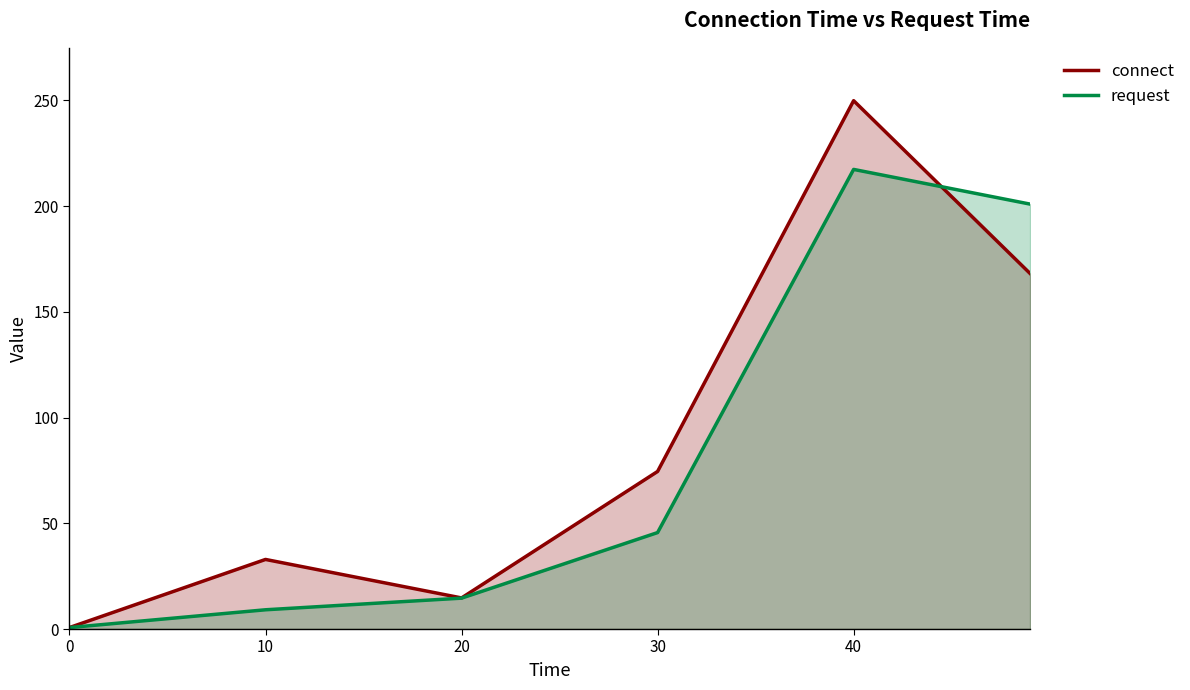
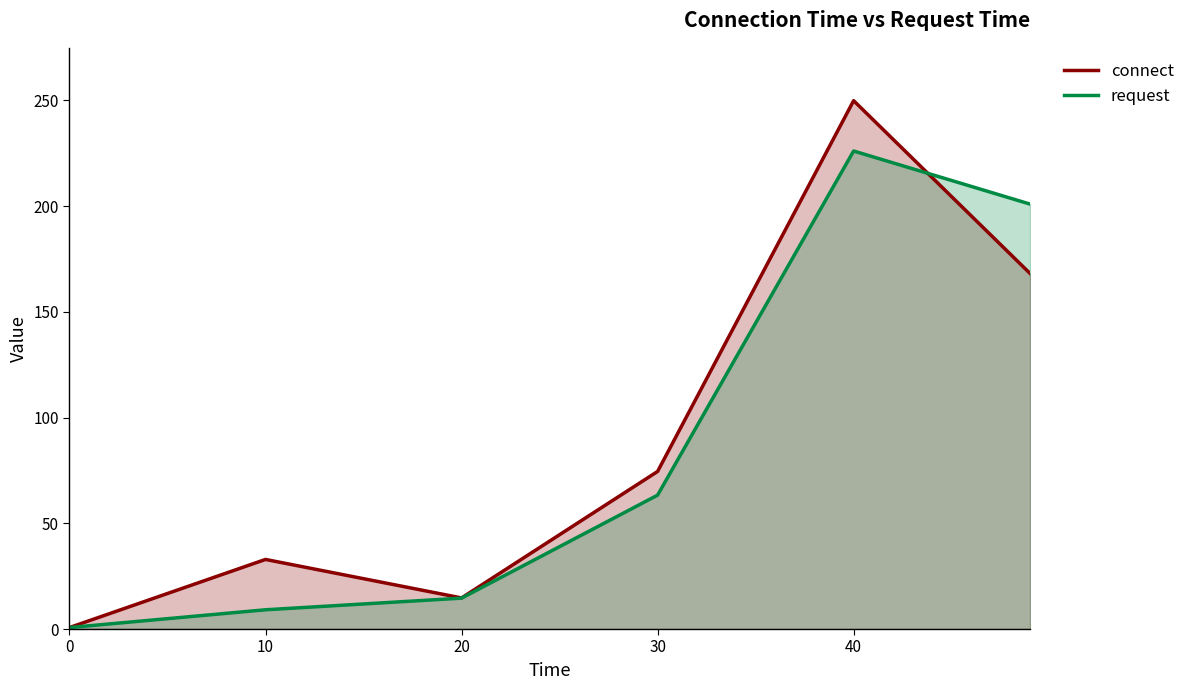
request, 30: 46 -> 63
request, 40: 217 -> 226
